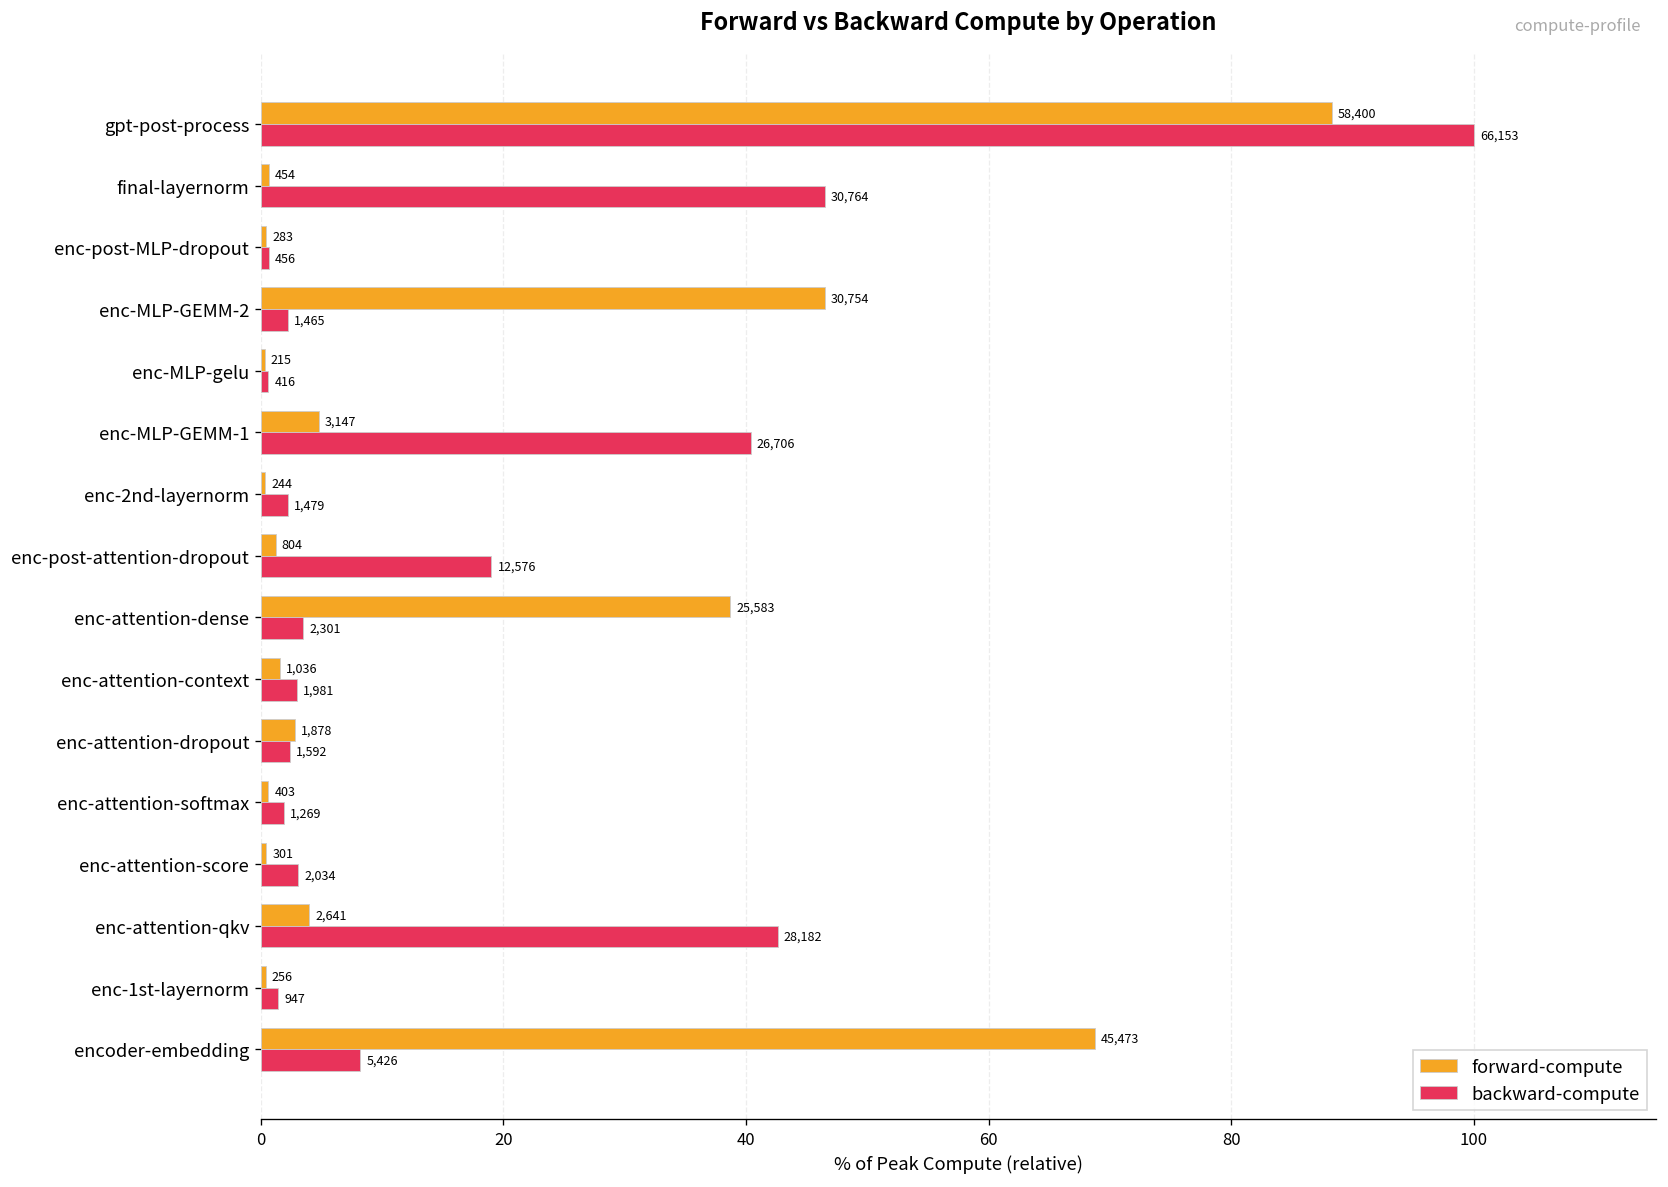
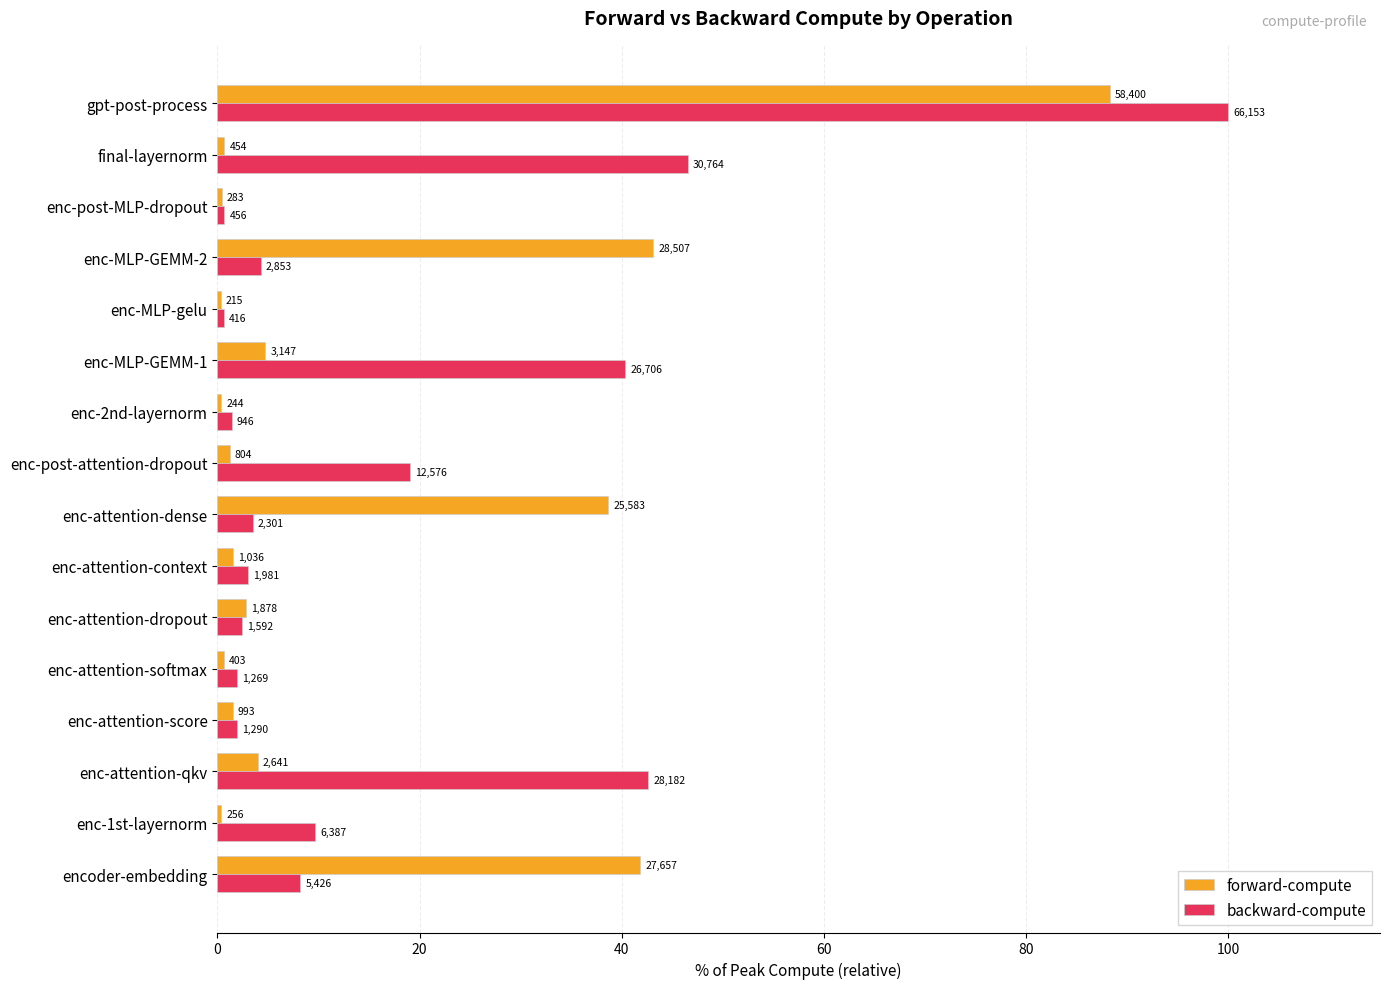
forward-compute, enc-MLP-GEMM-2: 30,754 -> 28,507
backward-compute, enc-MLP-GEMM-2: 1,465 -> 2,853
backward-compute, enc-2nd-layernorm: 1,479 -> 946
forward-compute, enc-attention-score: 301 -> 993
backward-compute, enc-attention-score: 2,034 -> 1,290
backward-compute, enc-1st-layernorm: 947 -> 6,387
forward-compute, encoder-embedding: 45,473 -> 27,657
